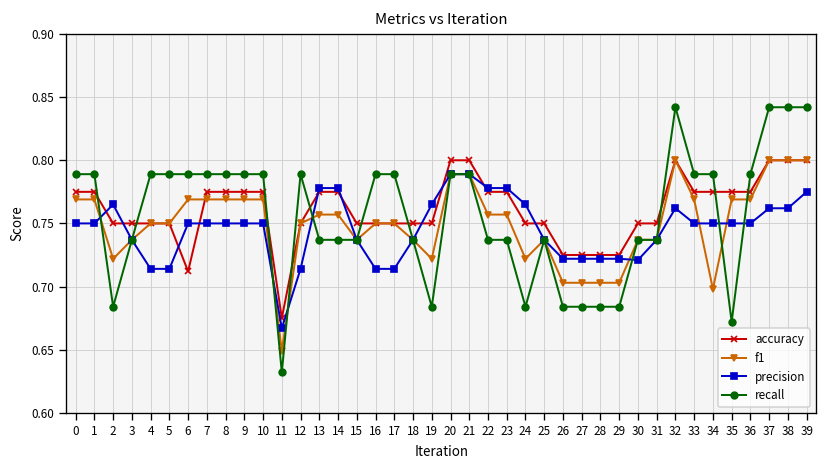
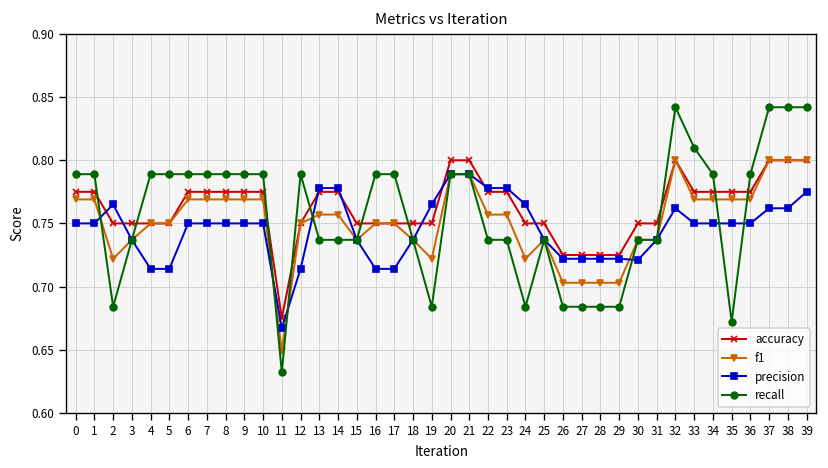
accuracy, 6: 0.712 -> 0.775
recall, 33: 0.789 -> 0.810
f1, 34: 0.698 -> 0.769
